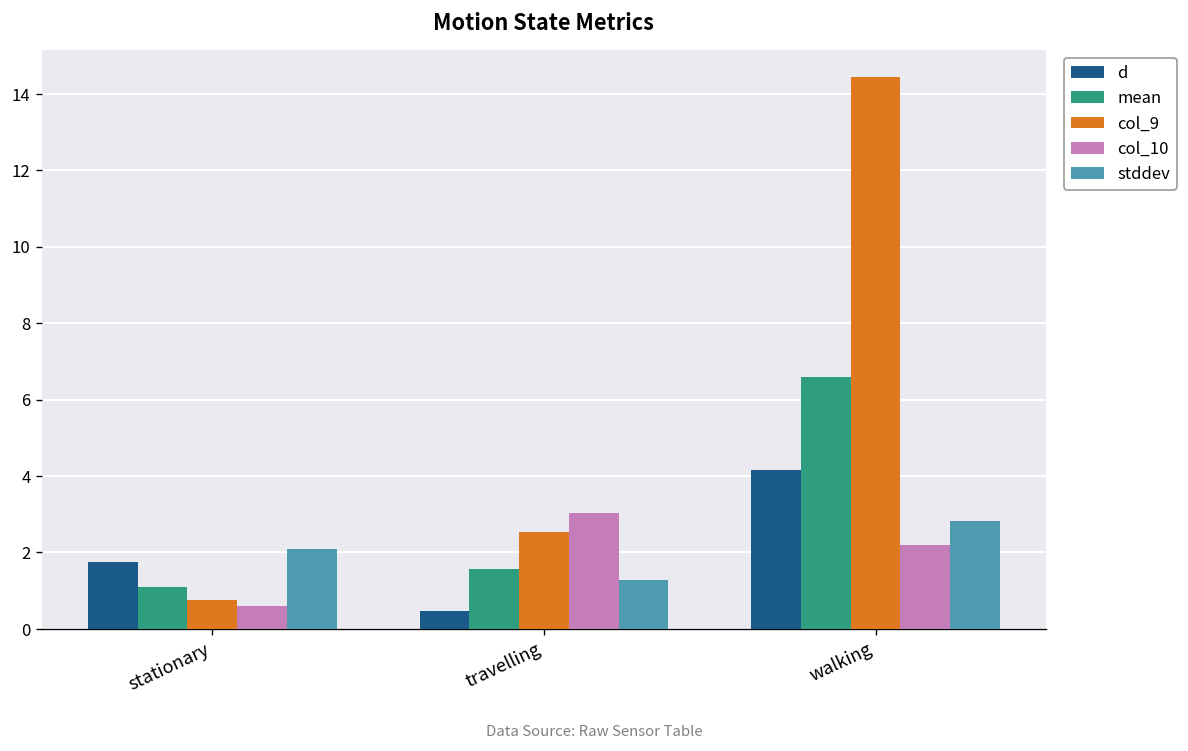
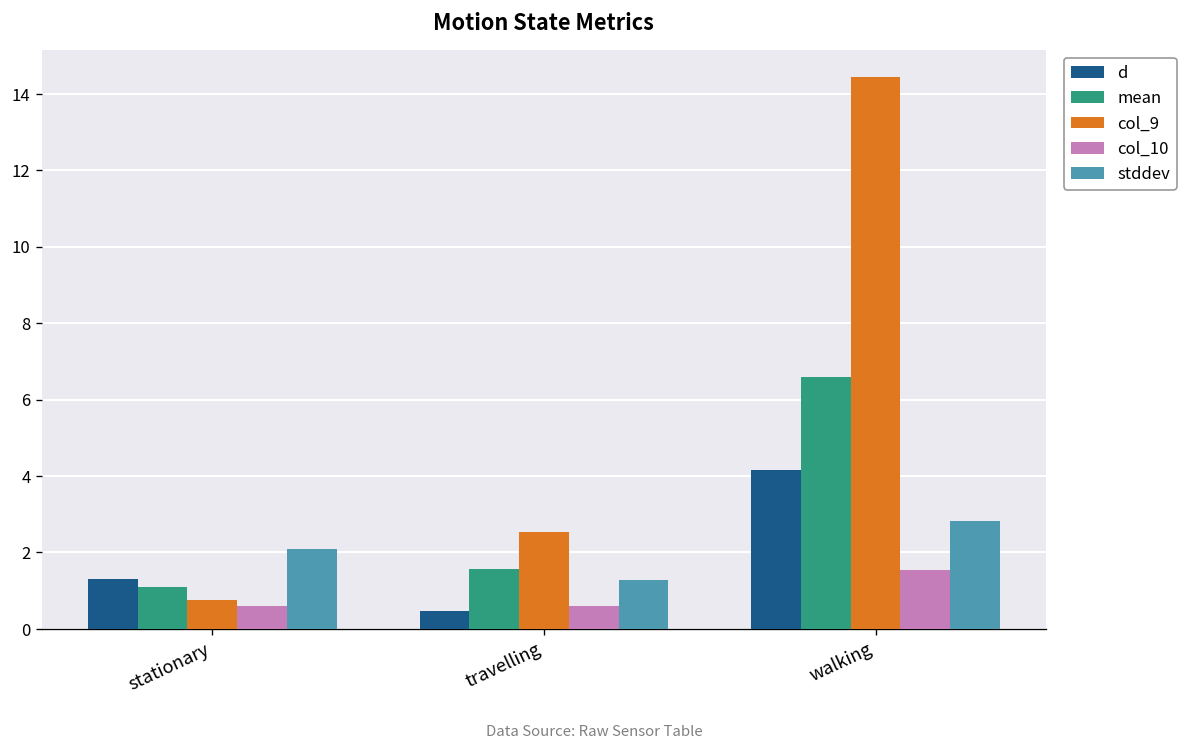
d, stationary: 1.8 -> 1.3
col_10, travelling: 3.0 -> 0.6
col_10, walking: 2.2 -> 1.5
